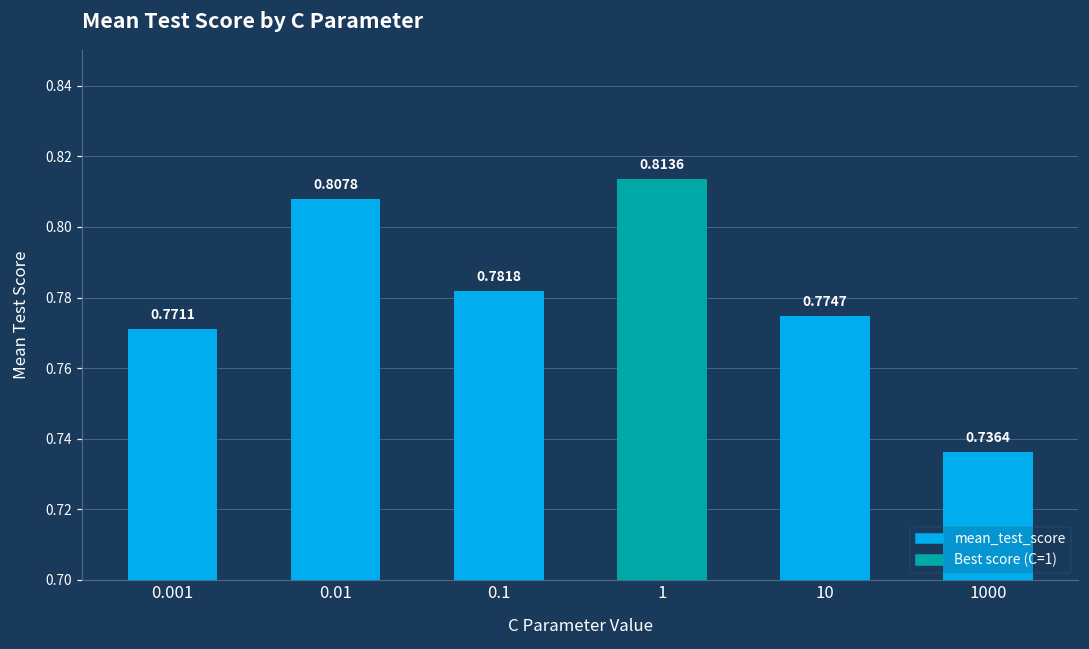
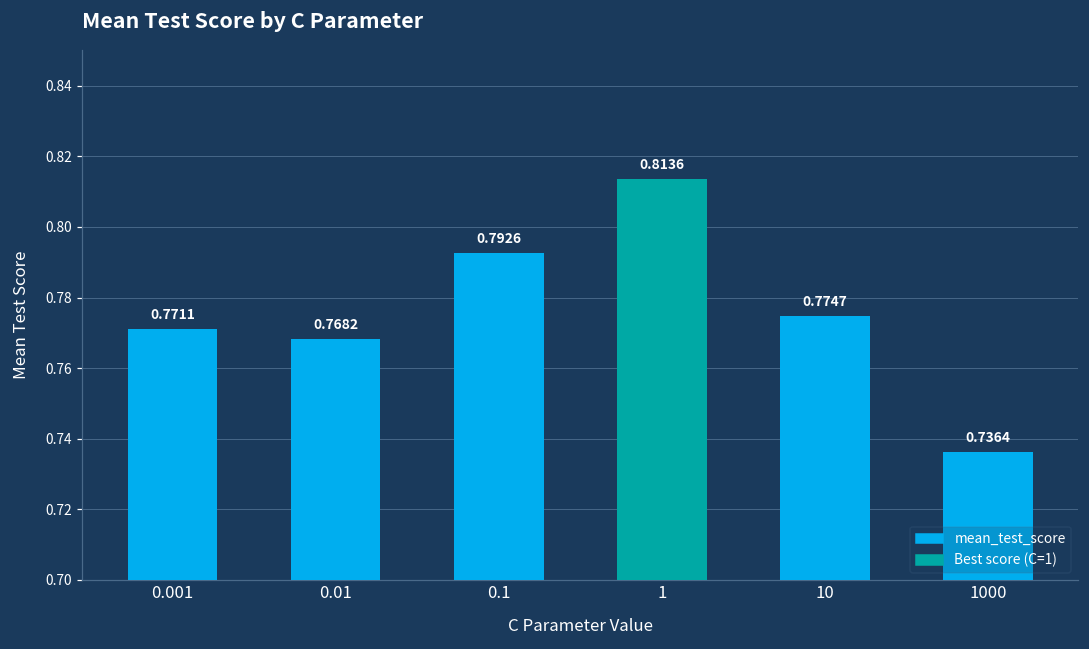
0.01: 0.8078 -> 0.7682
0.1: 0.7818 -> 0.7926
